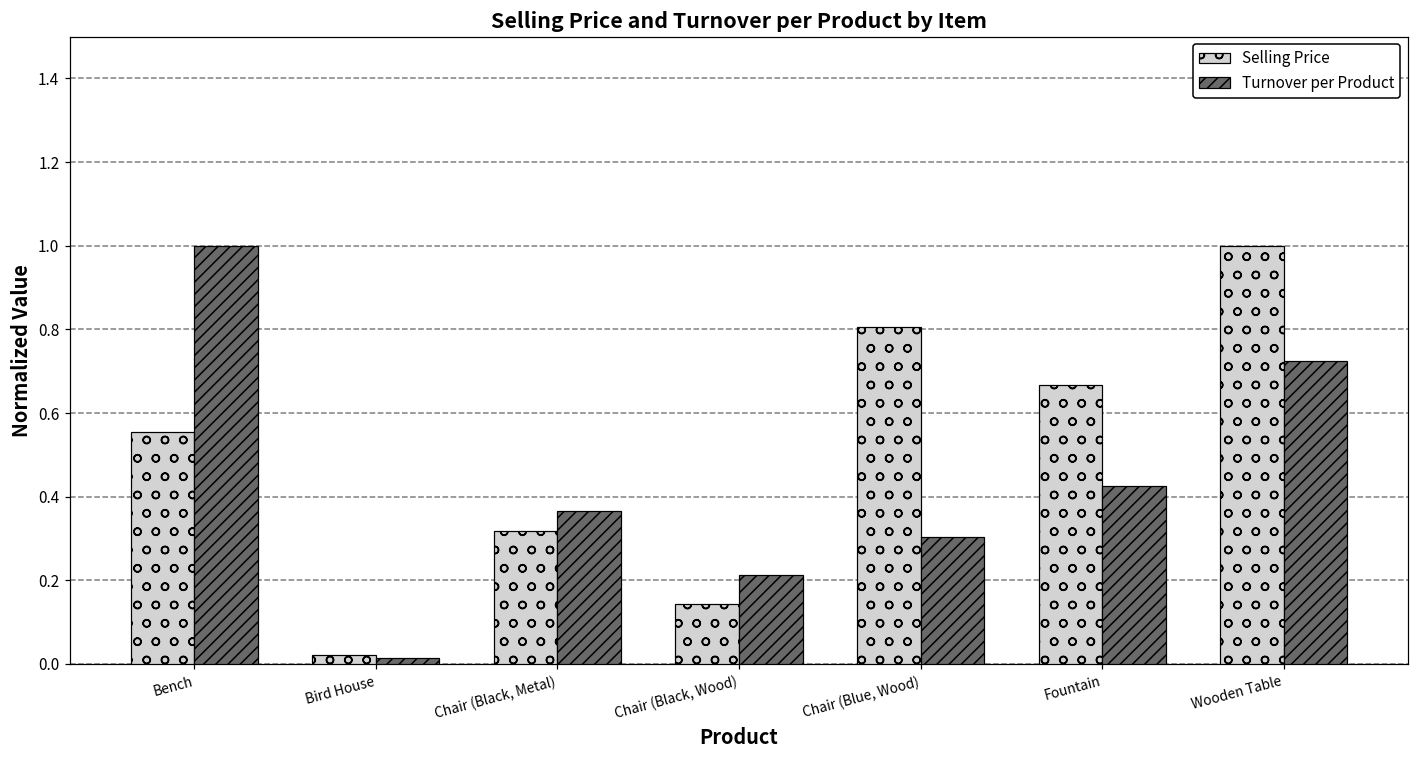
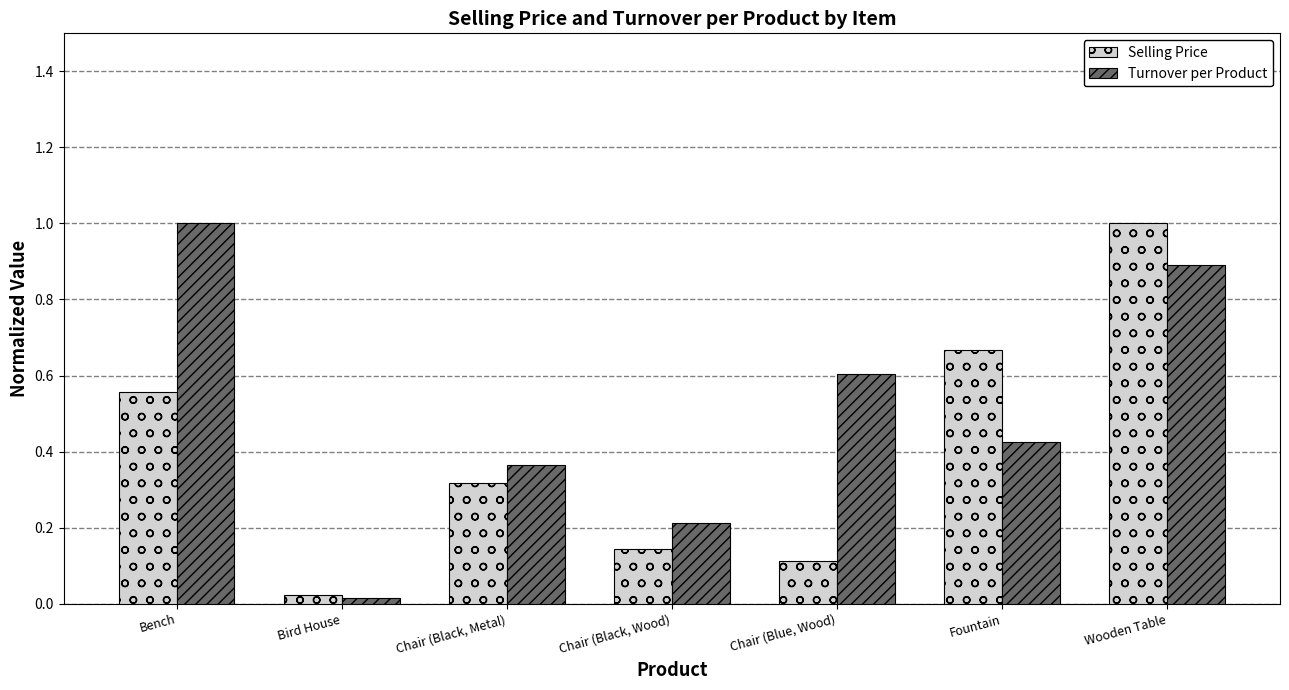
Selling Price, Chair (Blue, Wood): 0.81 -> 0.11
Turnover per Product, Chair (Blue, Wood): 0.30 -> 0.60
Turnover per Product, Wooden Table: 0.72 -> 0.89
